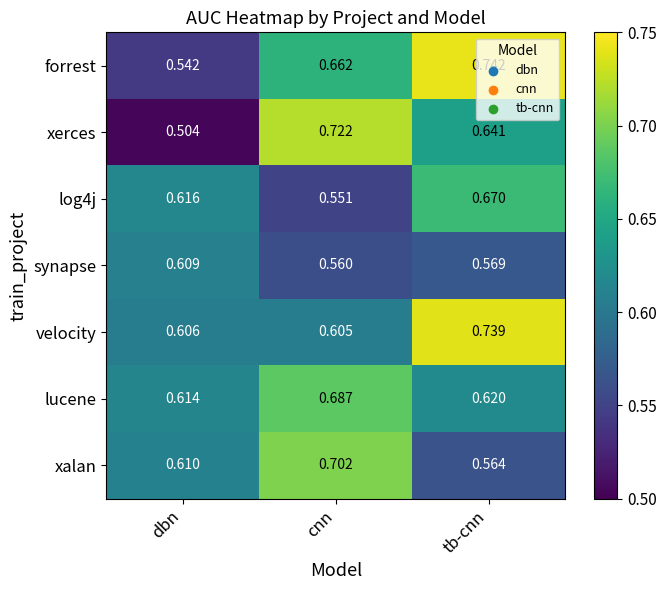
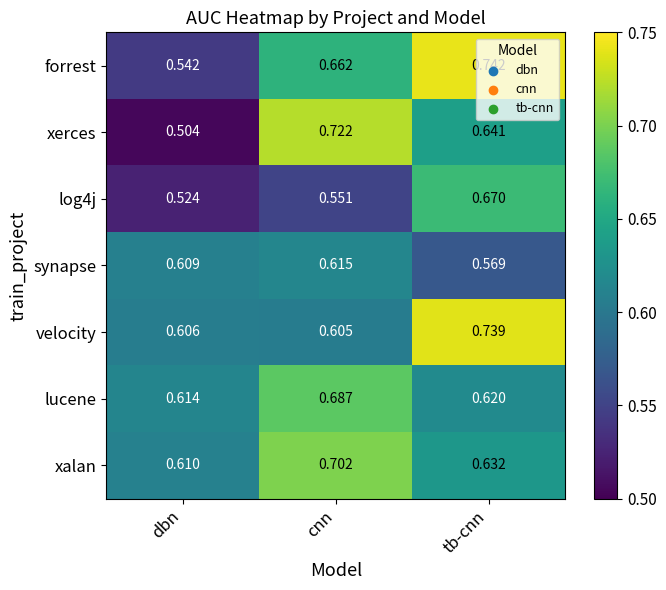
log4j, dbn: 0.616 -> 0.524
synapse, cnn: 0.560 -> 0.615
xalan, tb-cnn: 0.564 -> 0.632
